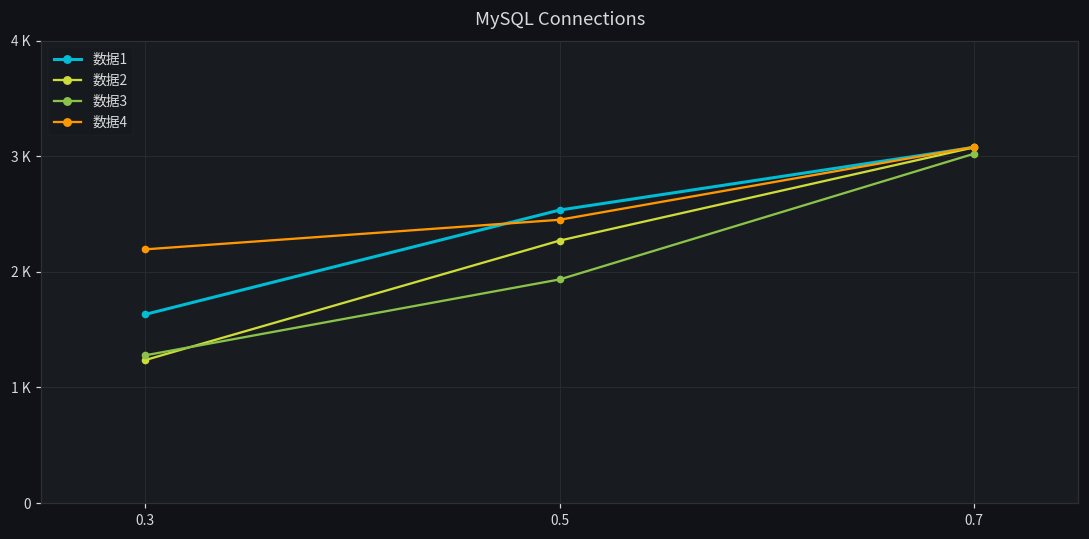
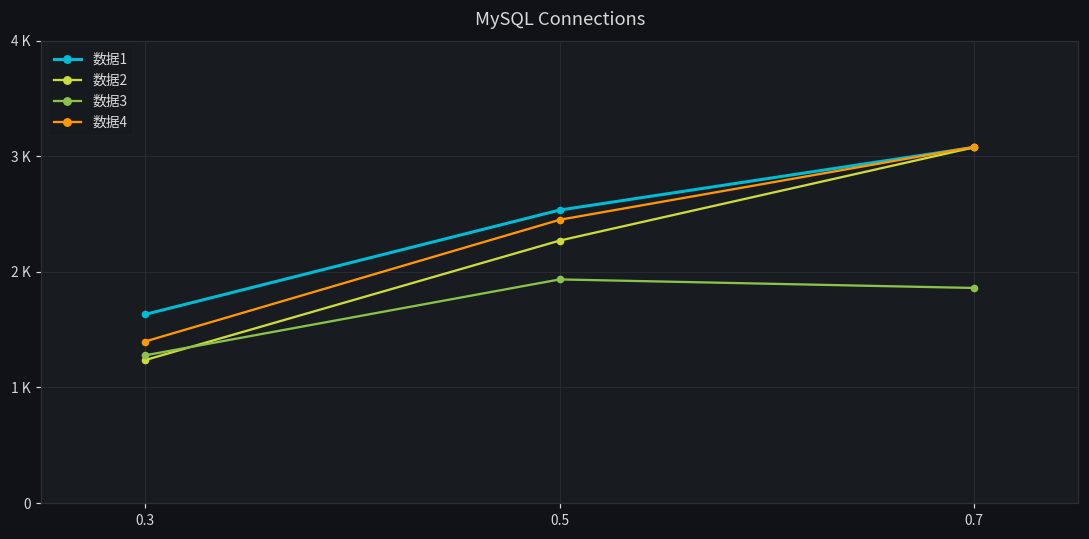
数据4, 0.3: 2190 -> 1400
数据3, 0.7: 3020 -> 1860
